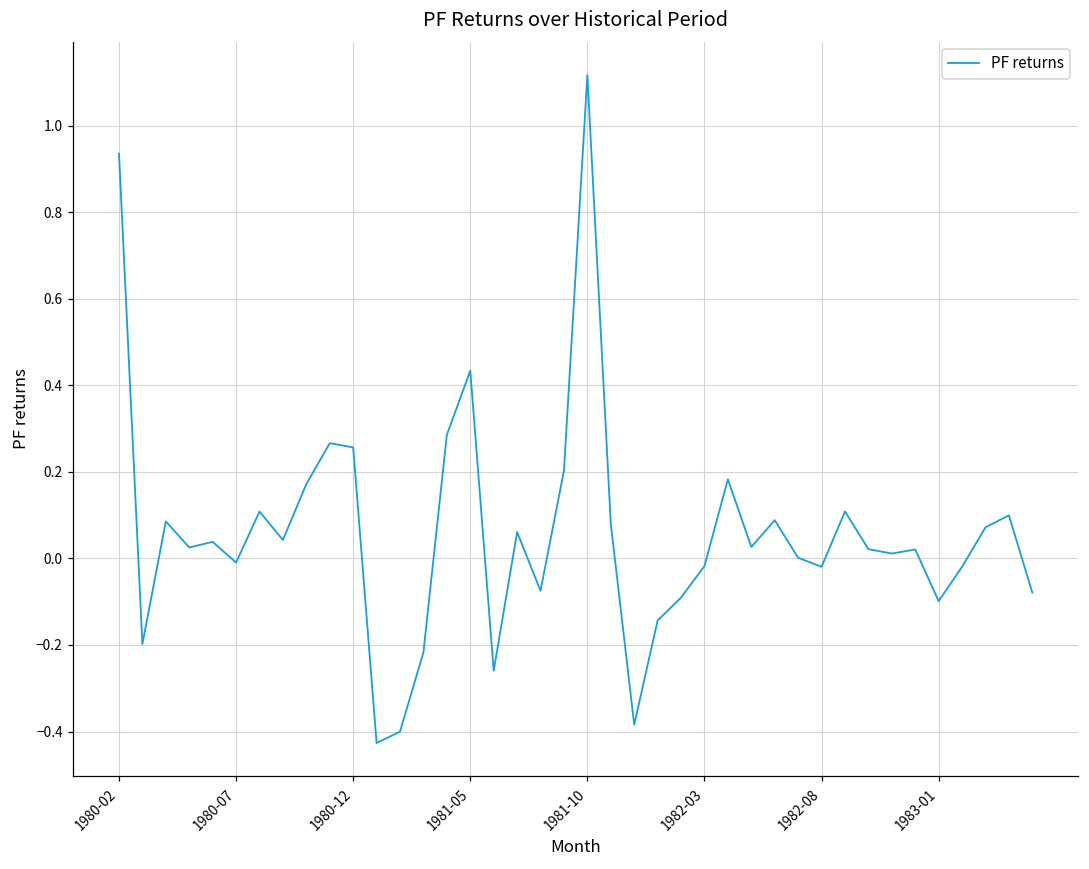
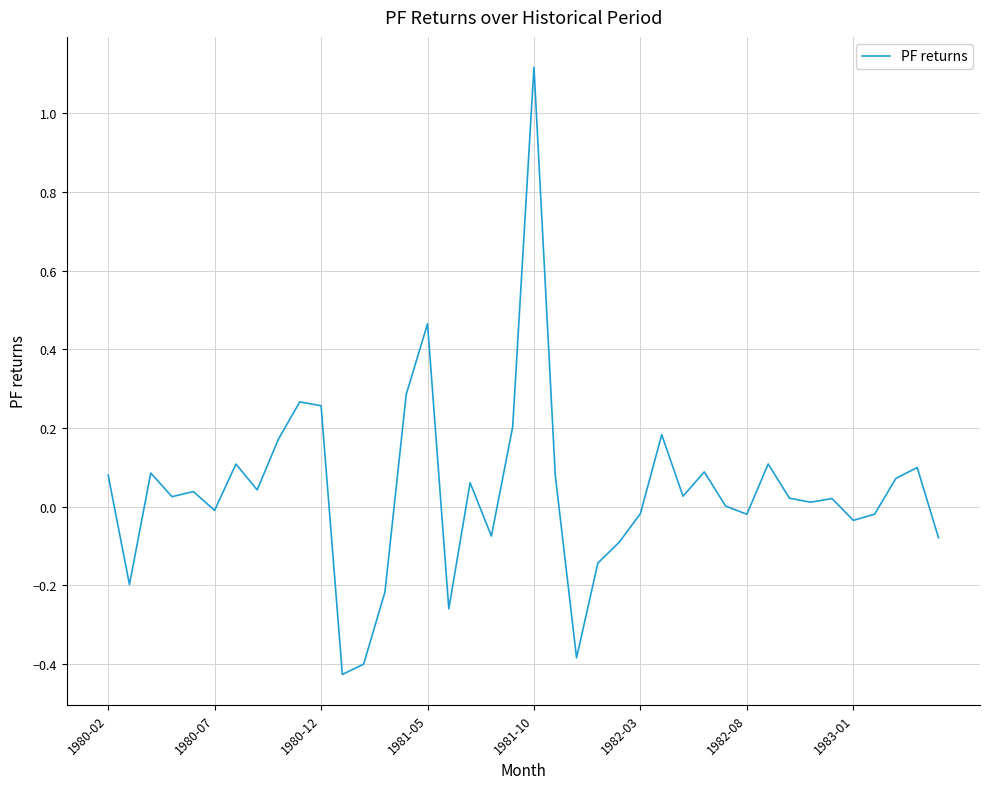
1980-02: 0.93 -> 0.08
1981-05: 0.43 -> 0.46
1983-01: -0.10 -> -0.03
